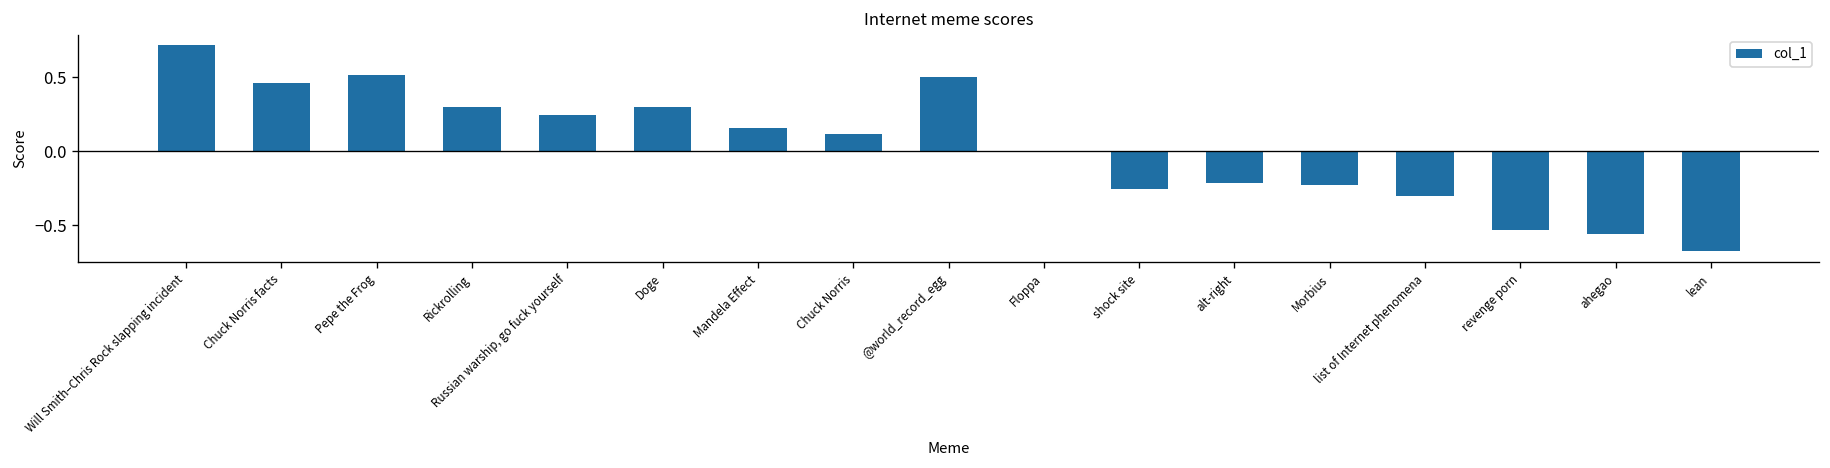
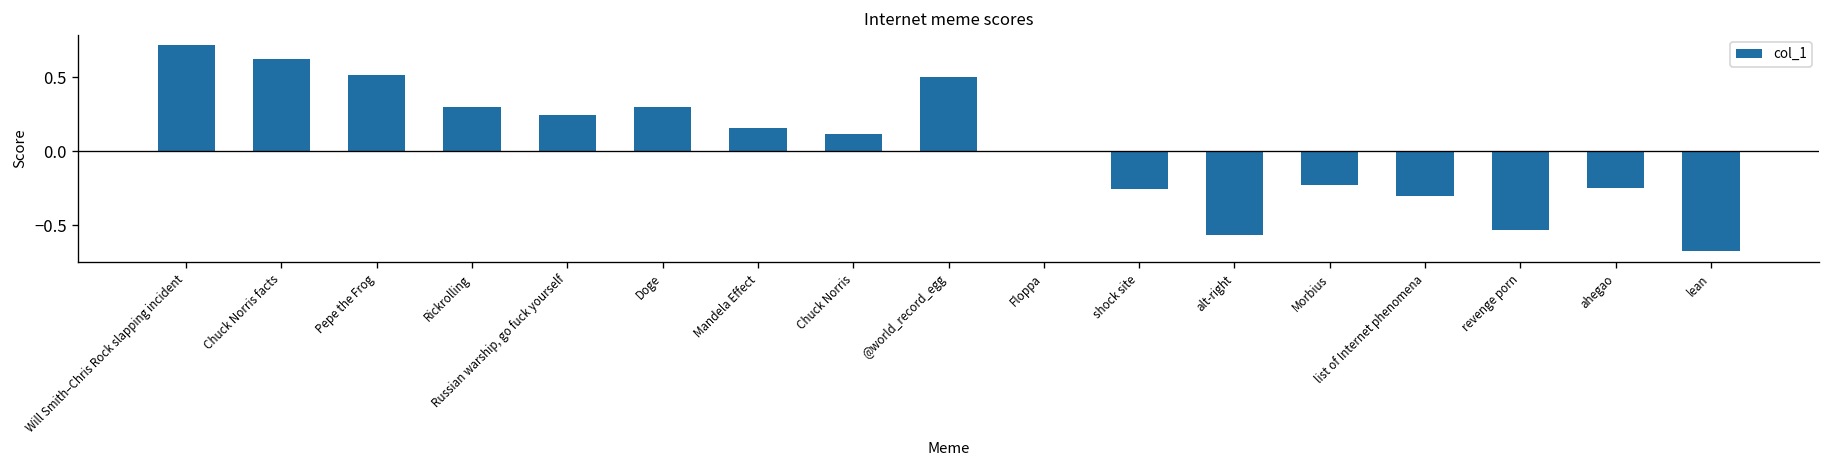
Chuck Norris facts: 0.46 -> 0.63
alt-right: -0.21 -> -0.57
ahegao: -0.56 -> -0.25
